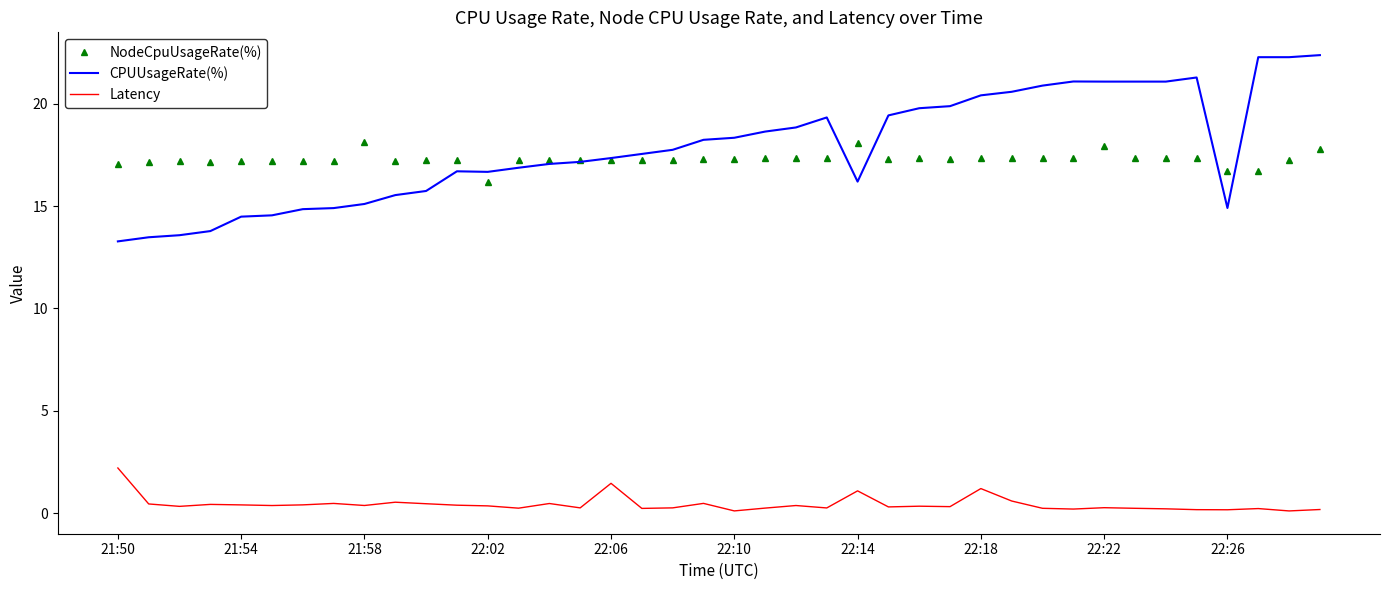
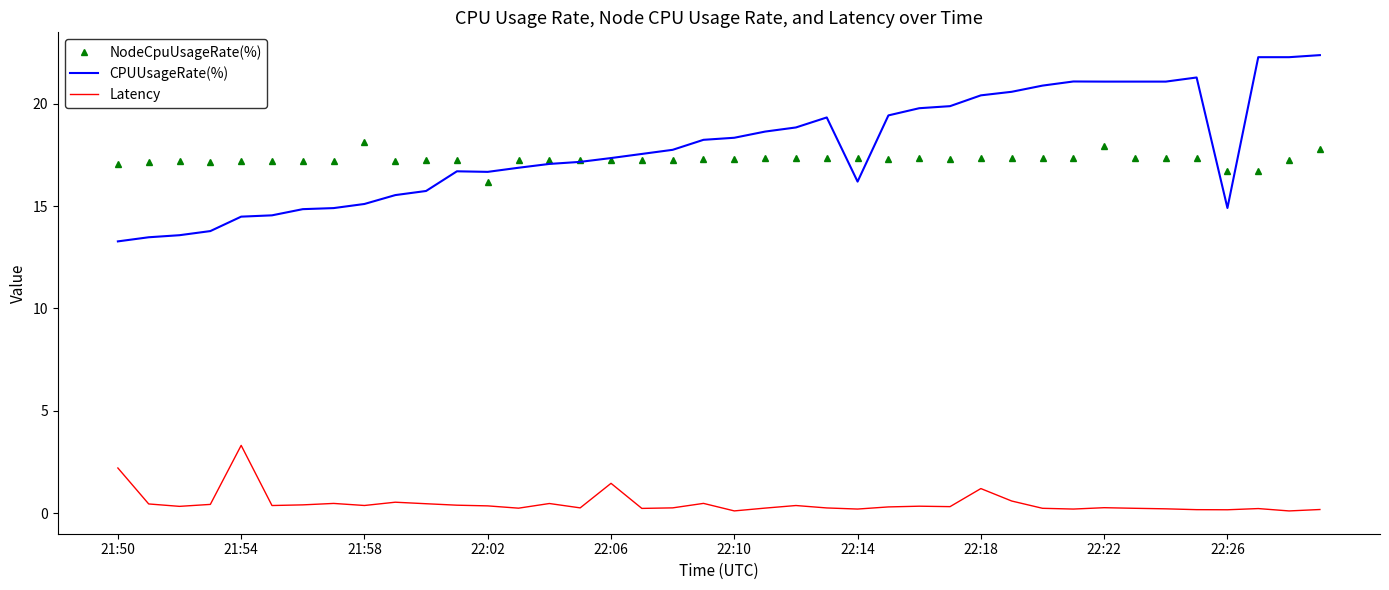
Latency, 21:54: 0.4 -> 3.3
NodeCpuUsageRate(%), 22:14: 18.1 -> 17.3
Latency, 22:14: 1.1 -> 0.2
